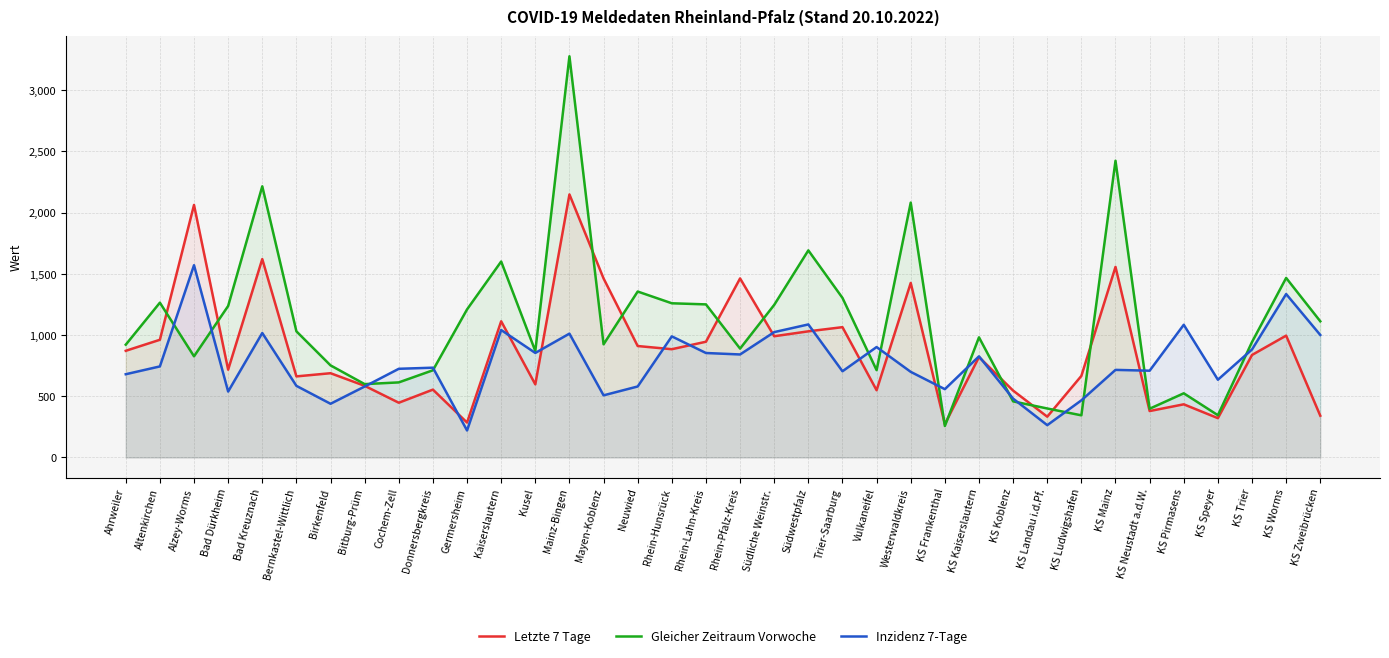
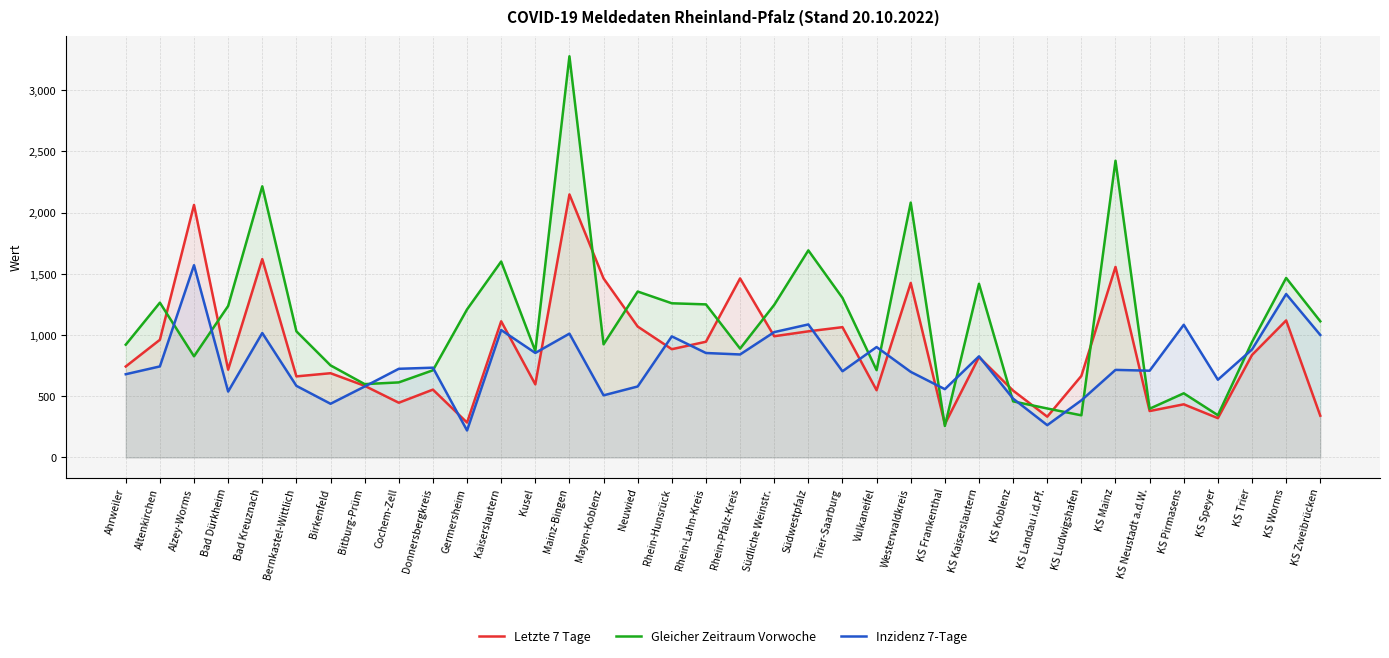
Letzte 7 Tage, Ahrweiler: 870 -> 740
Letzte 7 Tage, Neuwied: 910 -> 1,070
Gleicher Zeitraum Vorwoche, KS Kaiserslautern: 980 -> 1,420
Letzte 7 Tage, KS Worms: 1,000 -> 1,120
